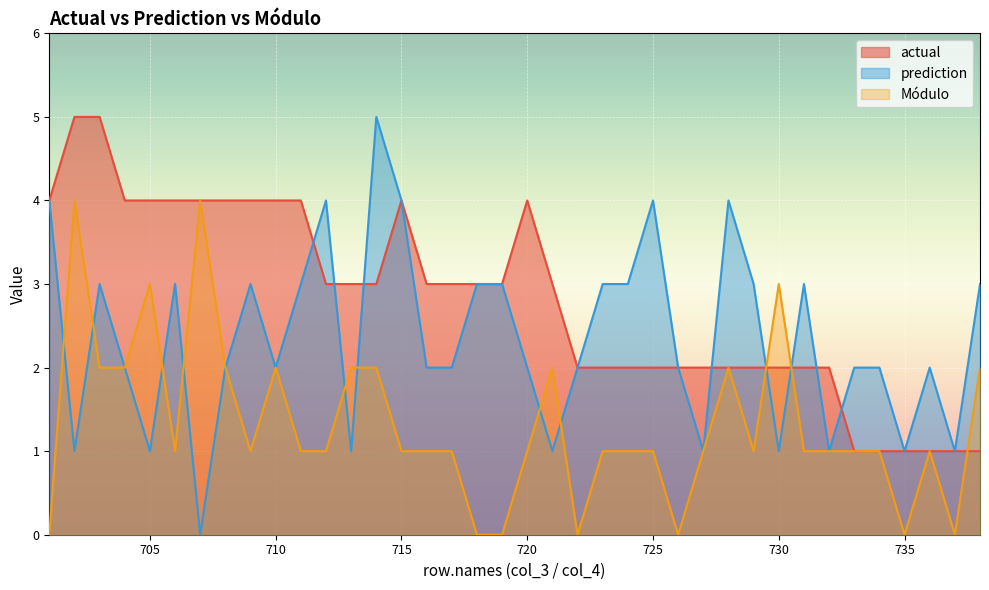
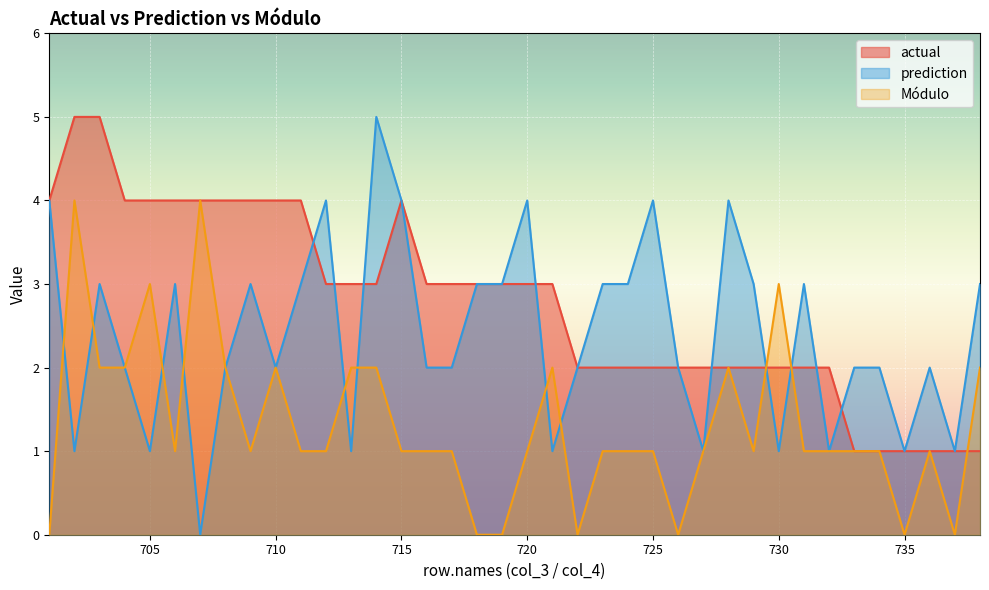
actual, 720: 4 -> 3
prediction, 720: 2 -> 4
